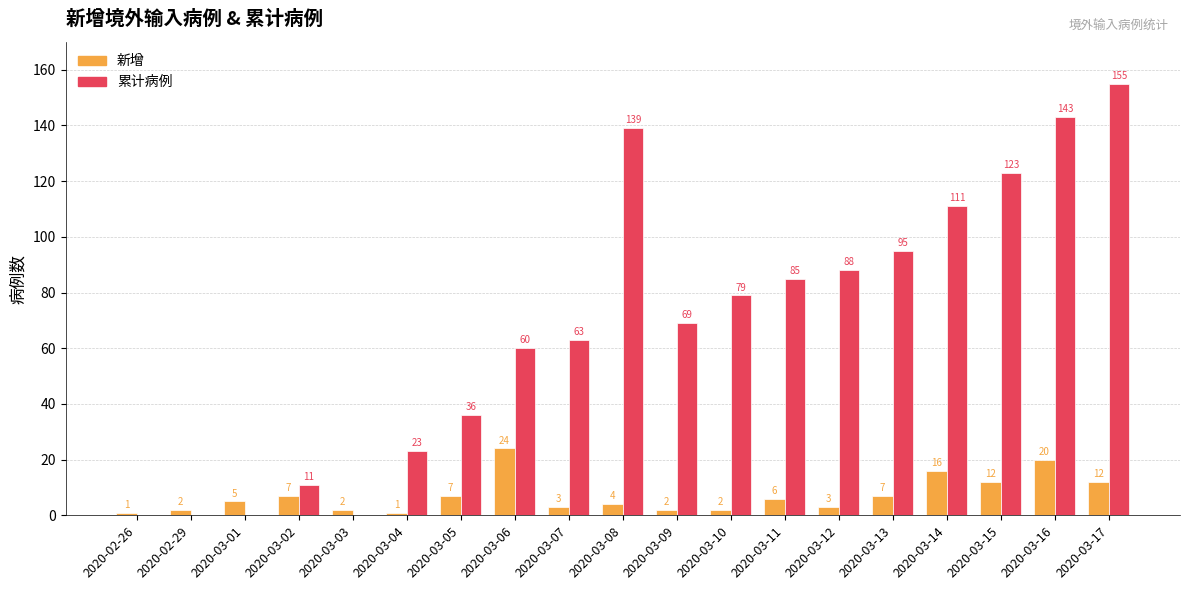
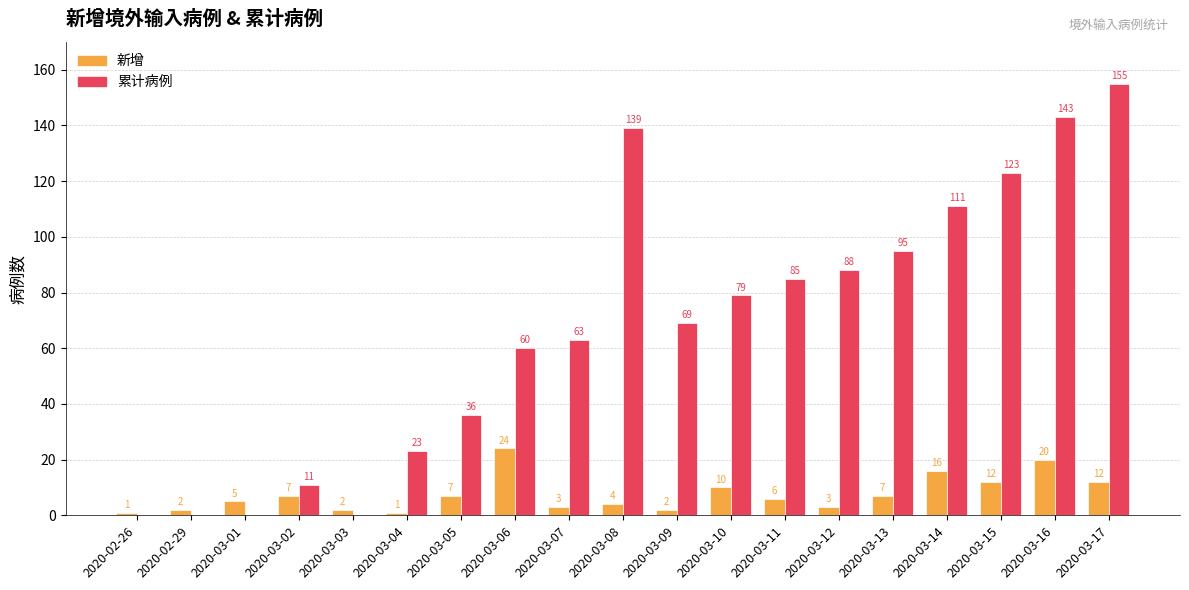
新增, 2020-03-10: 2 -> 10
